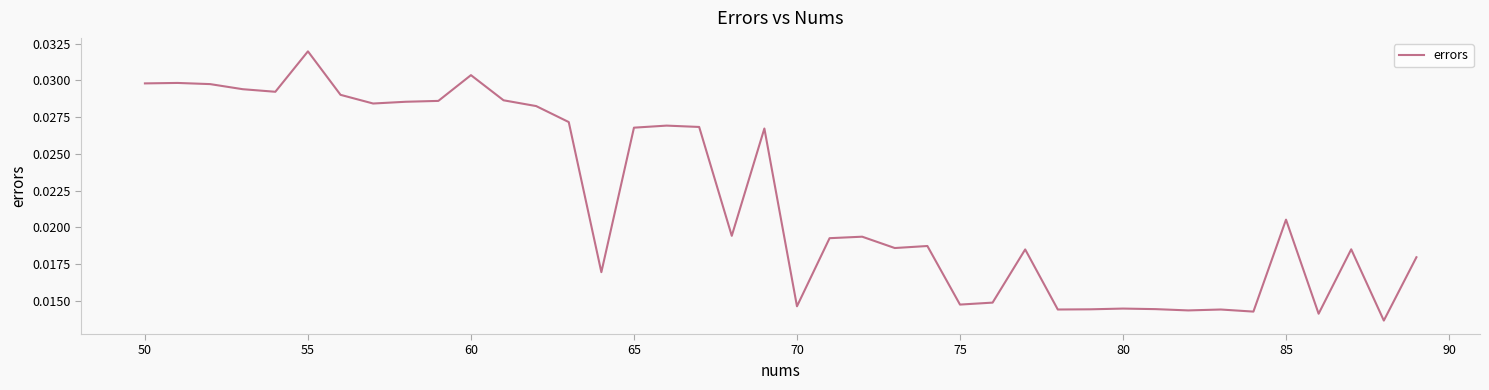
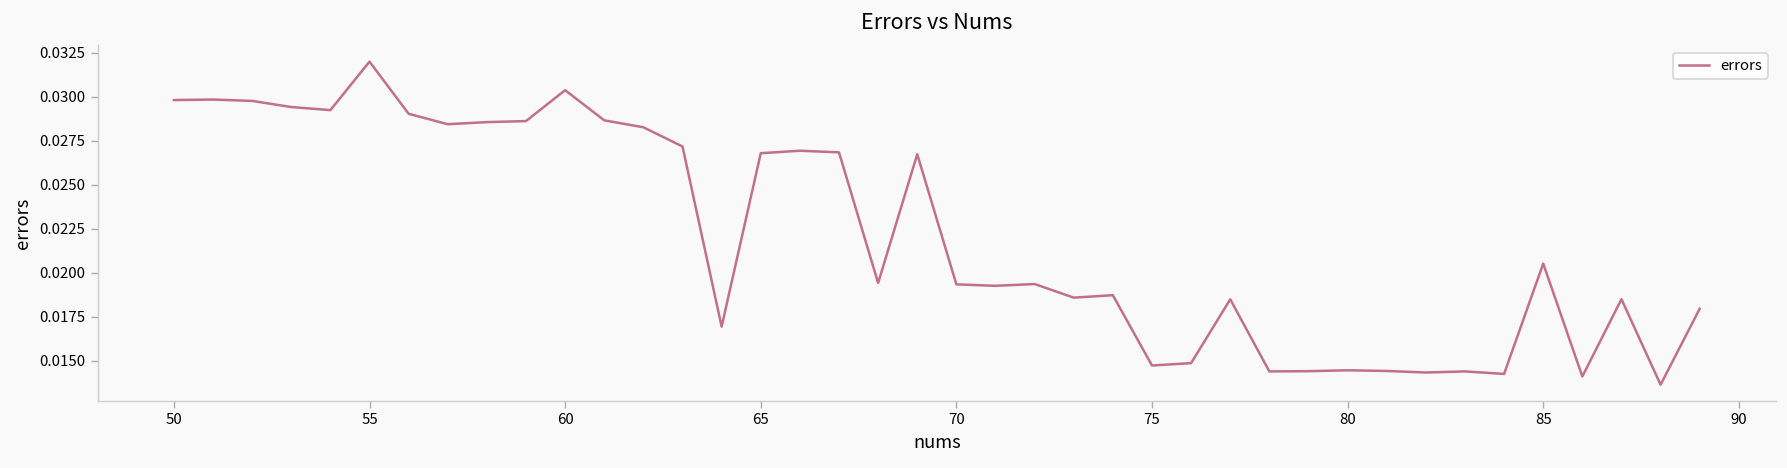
70: 0.0146 -> 0.0193
